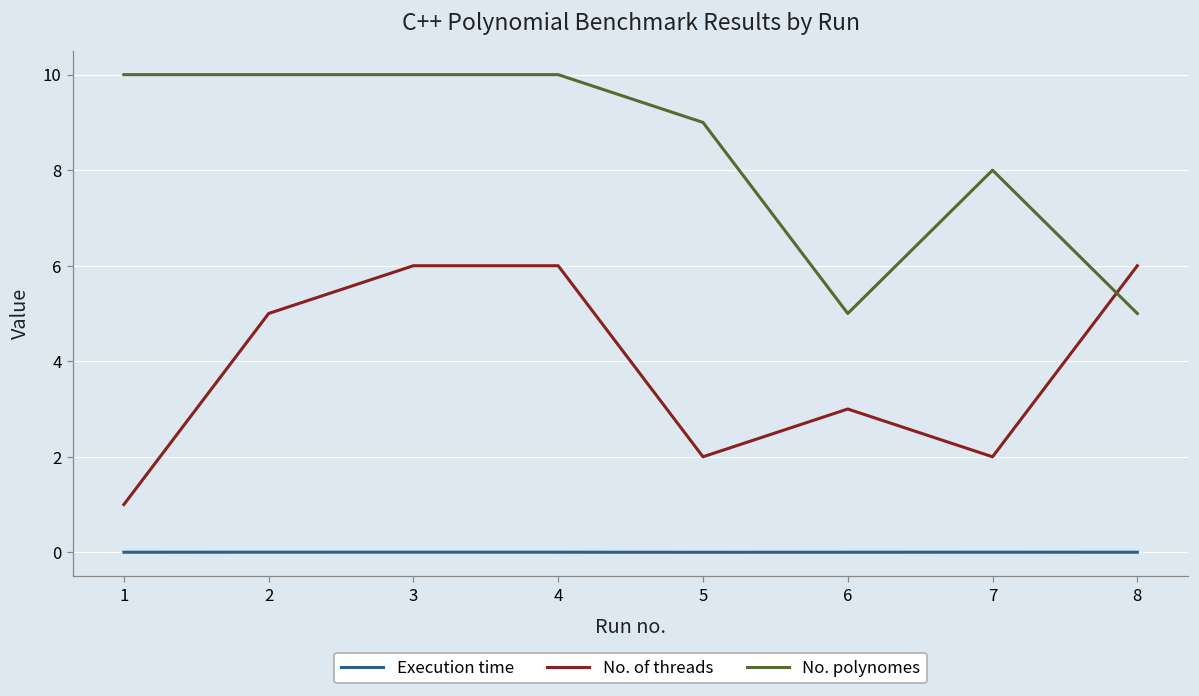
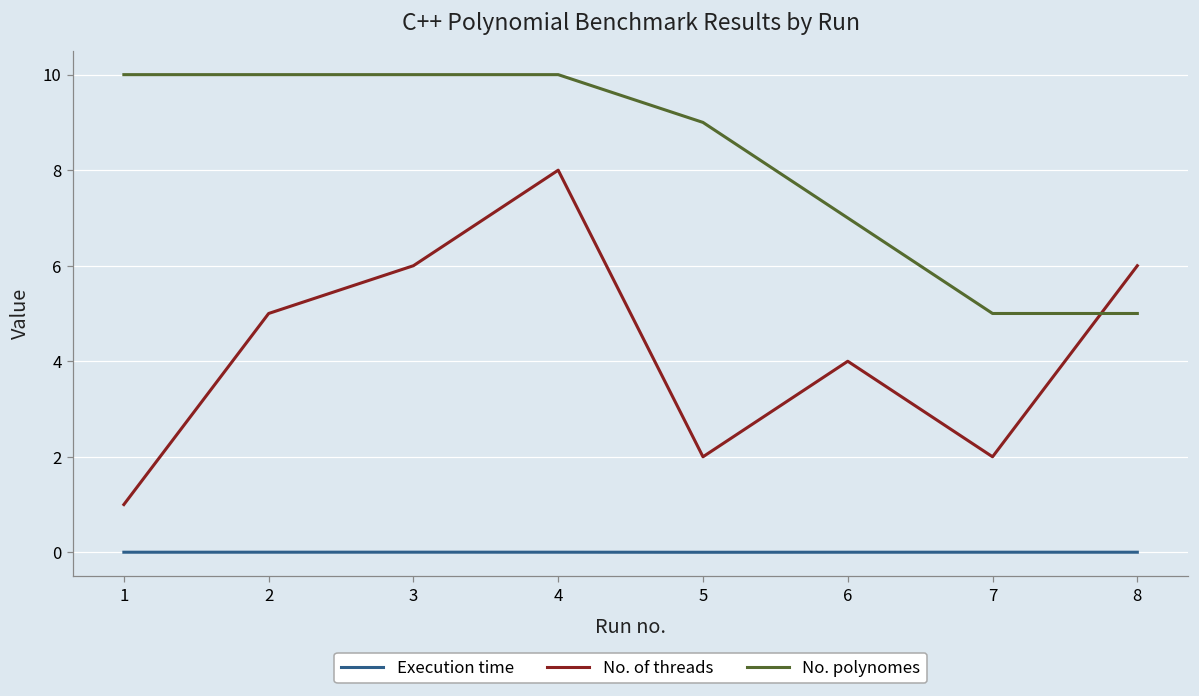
No. of threads, 4: 6 -> 8
No. of threads, 6: 3 -> 4
No. polynomes, 6: 5 -> 7
No. polynomes, 7: 8 -> 5
